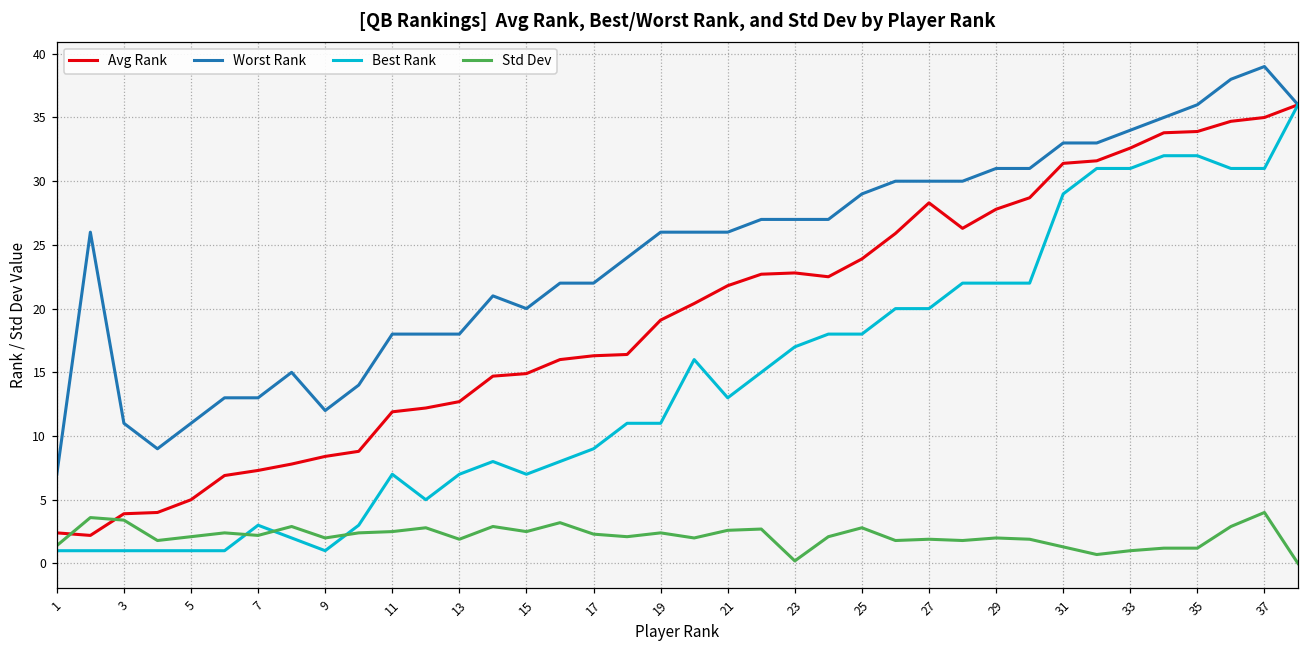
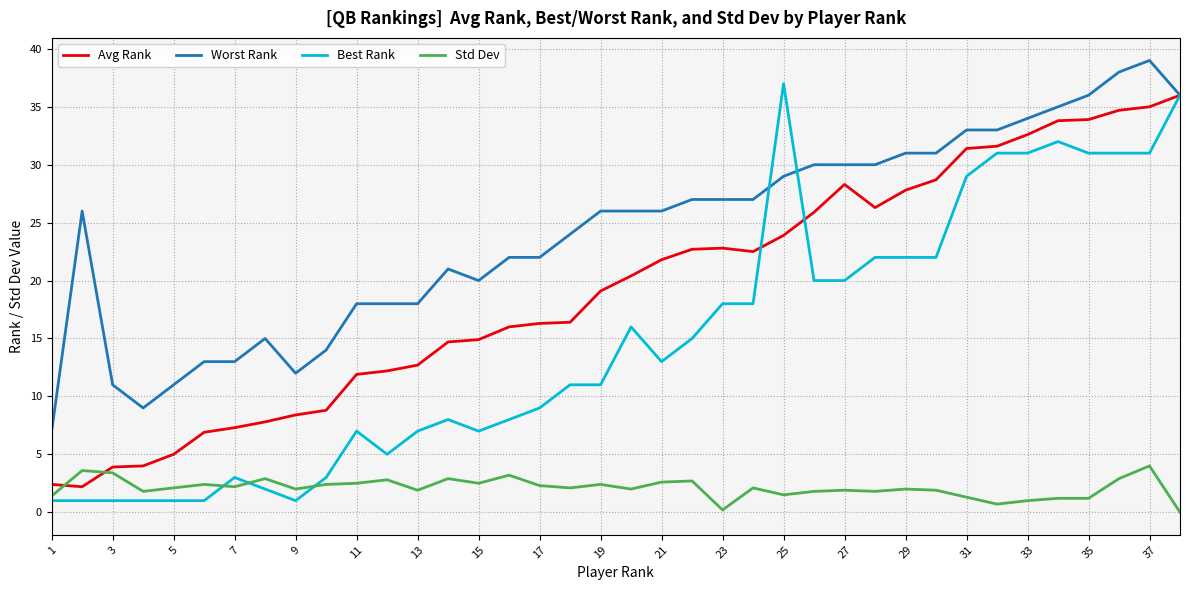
Best Rank, 23: 17 -> 18
Best Rank, 25: 18 -> 37
Std Dev, 25: 2.8 -> 1.5
Best Rank, 35: 32 -> 31
